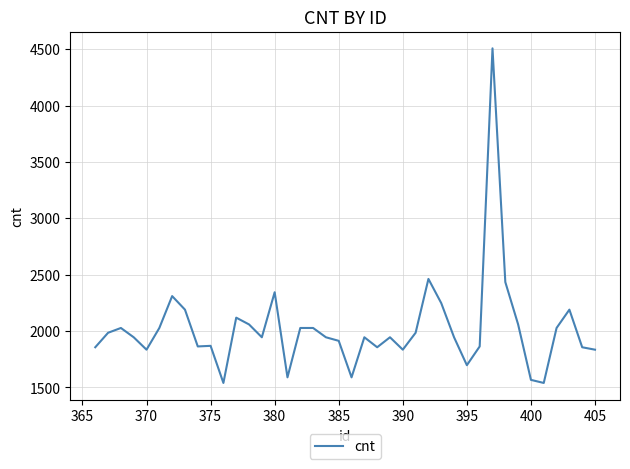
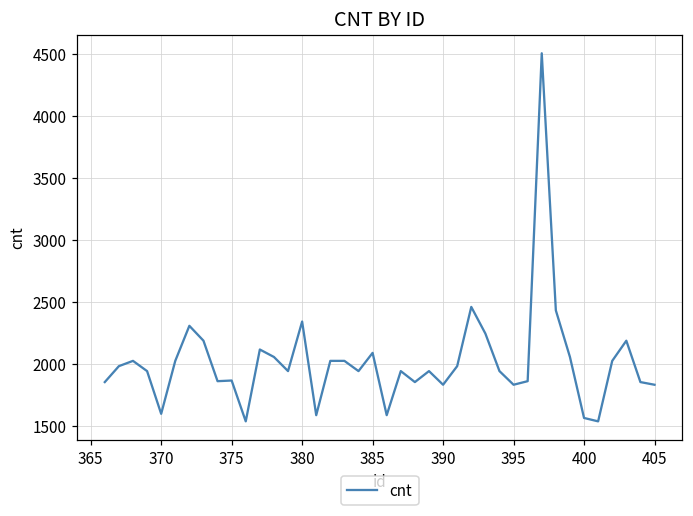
370: 1830 -> 1600
385: 1910 -> 2090
395: 1700 -> 1830
